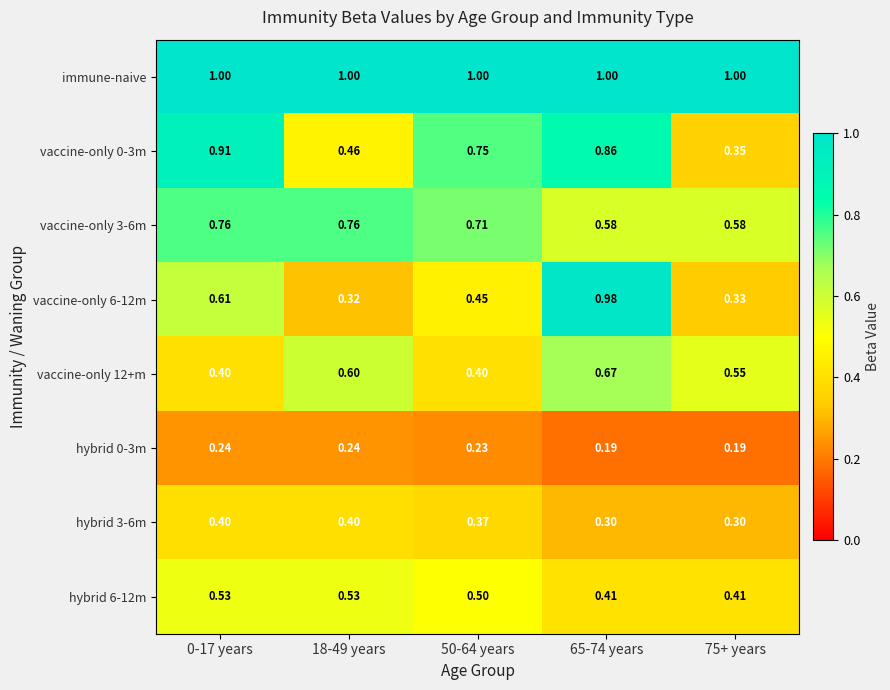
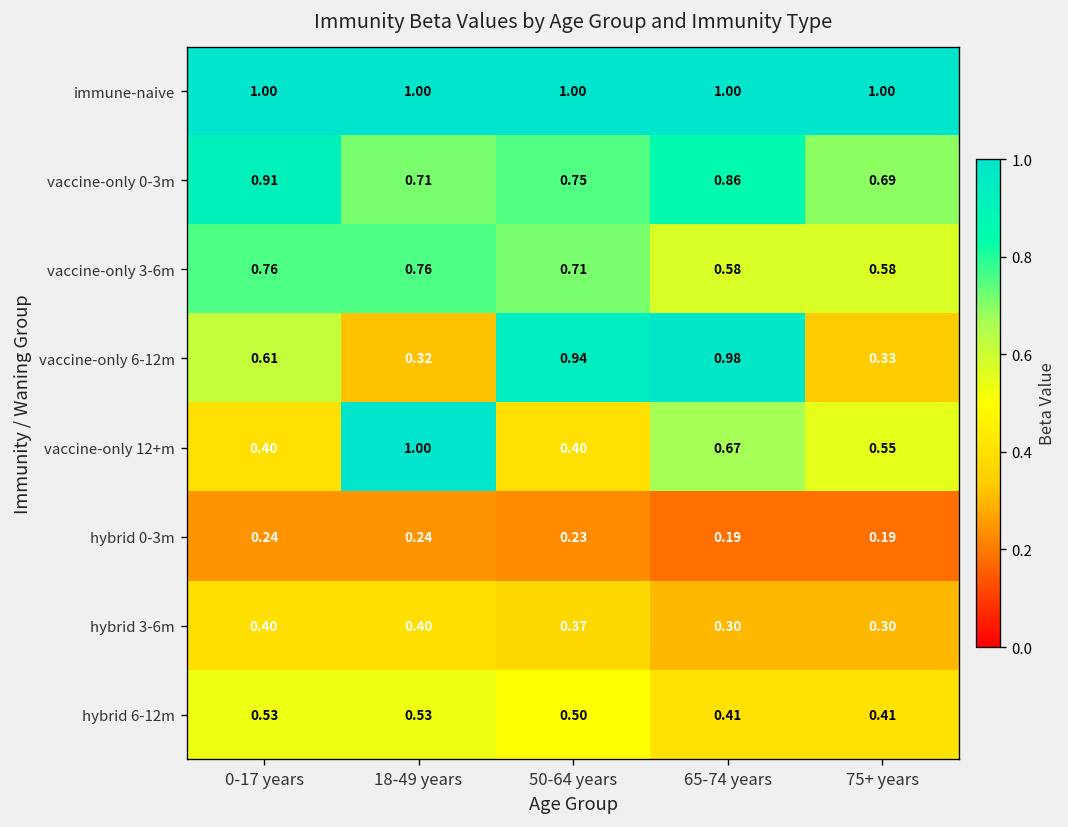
vaccine-only 0-3m, 18-49 years: 0.46 -> 0.71
vaccine-only 0-3m, 75+ years: 0.35 -> 0.69
vaccine-only 6-12m, 50-64 years: 0.45 -> 0.94
vaccine-only 12+m, 18-49 years: 0.60 -> 1.00
